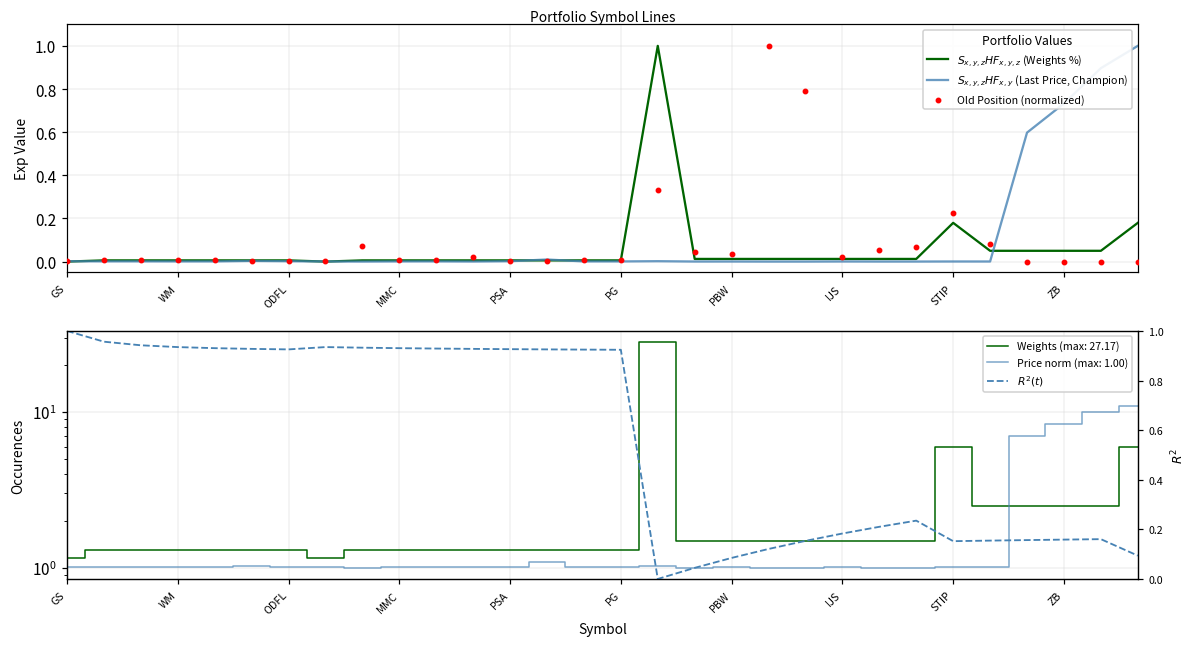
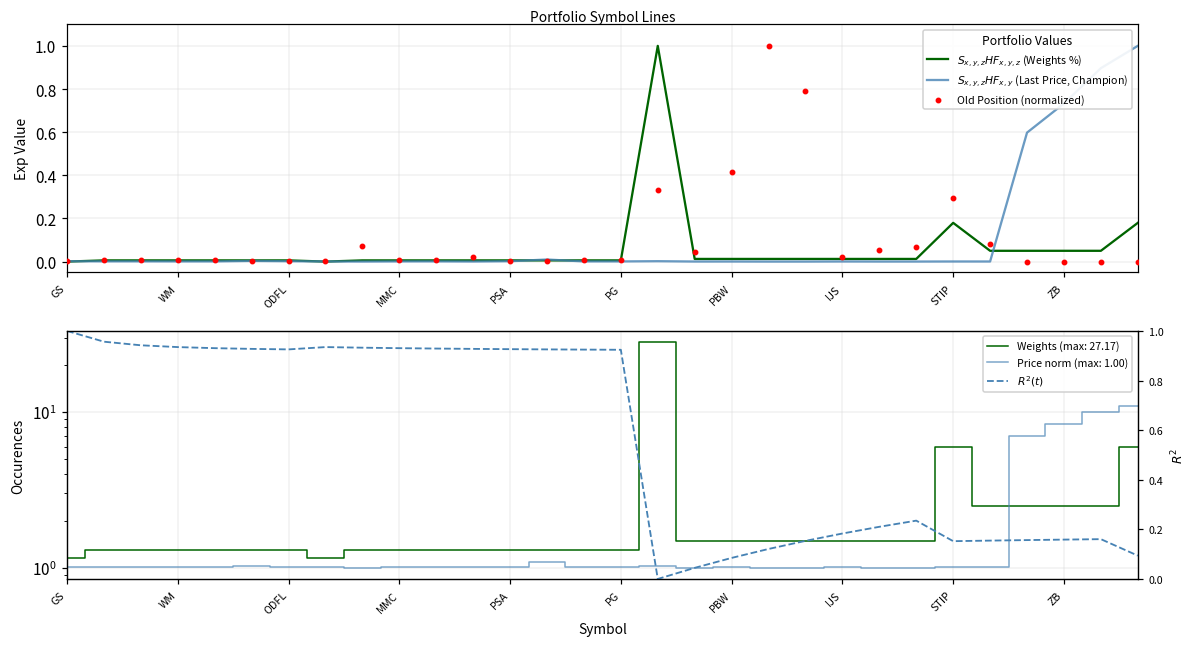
Portfolio Symbol Lines, Old Position (normalized), PBW: 0.03 -> 0.42
Portfolio Symbol Lines, Old Position (normalized), STIP: 0.23 -> 0.30
